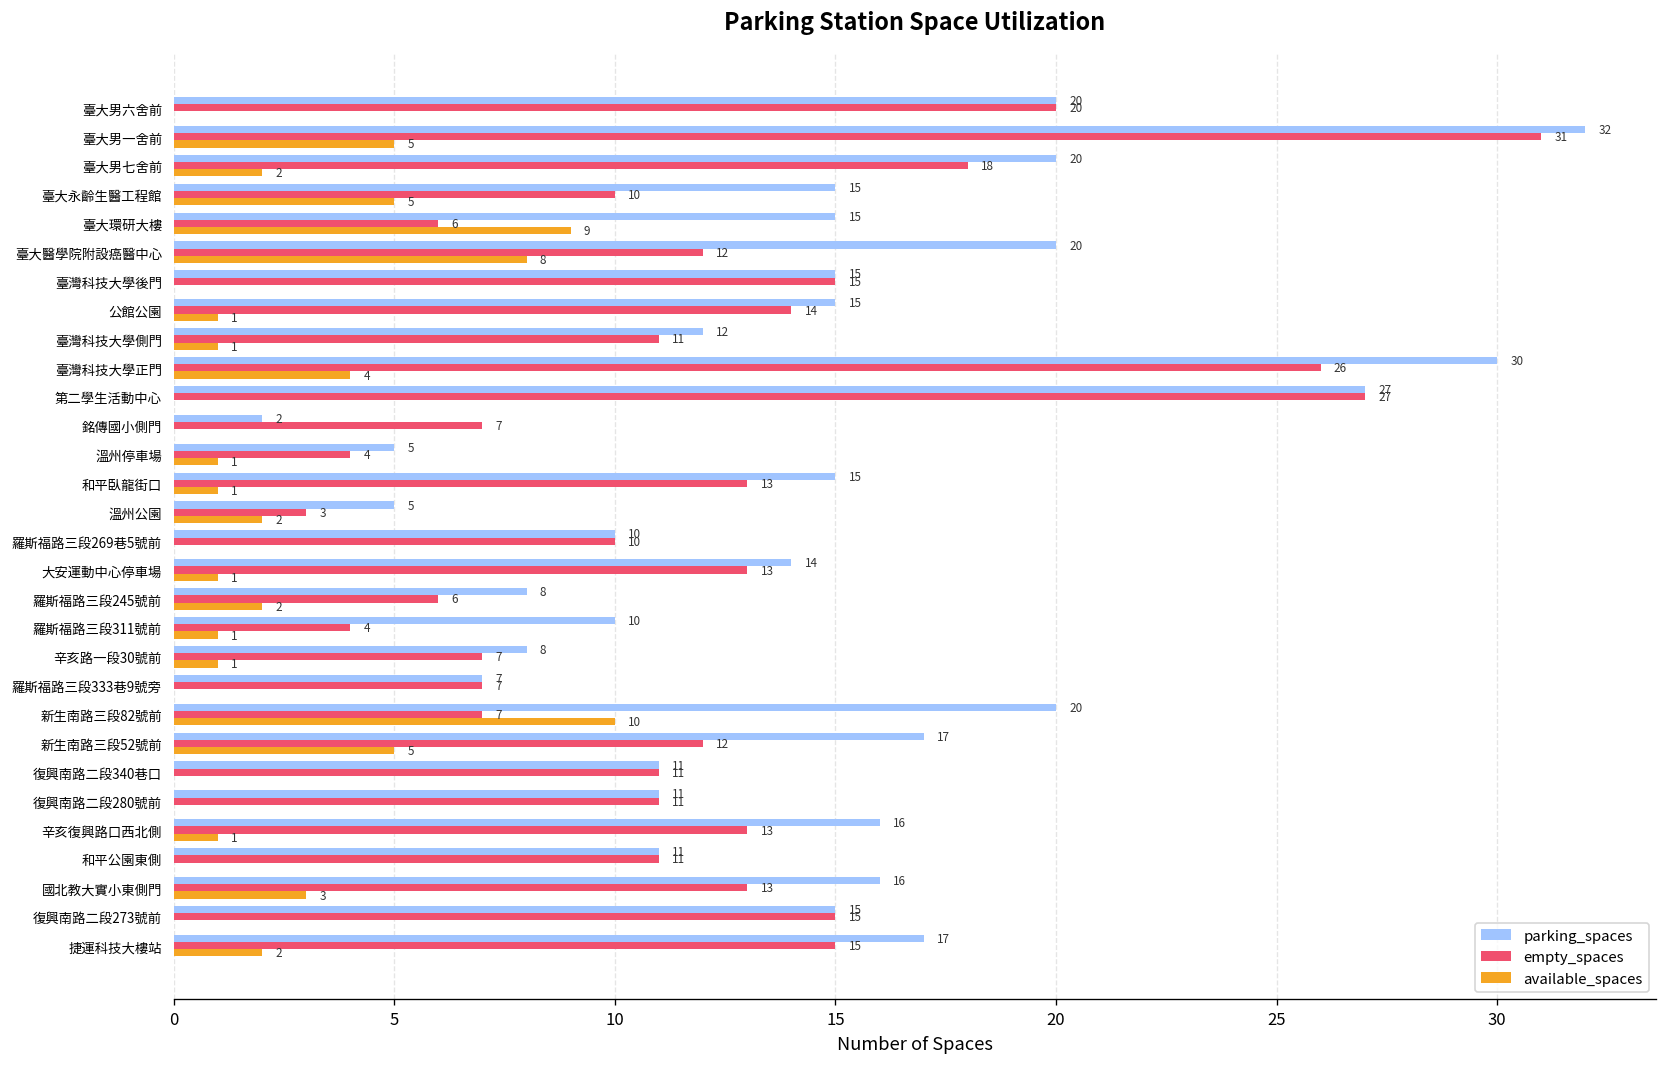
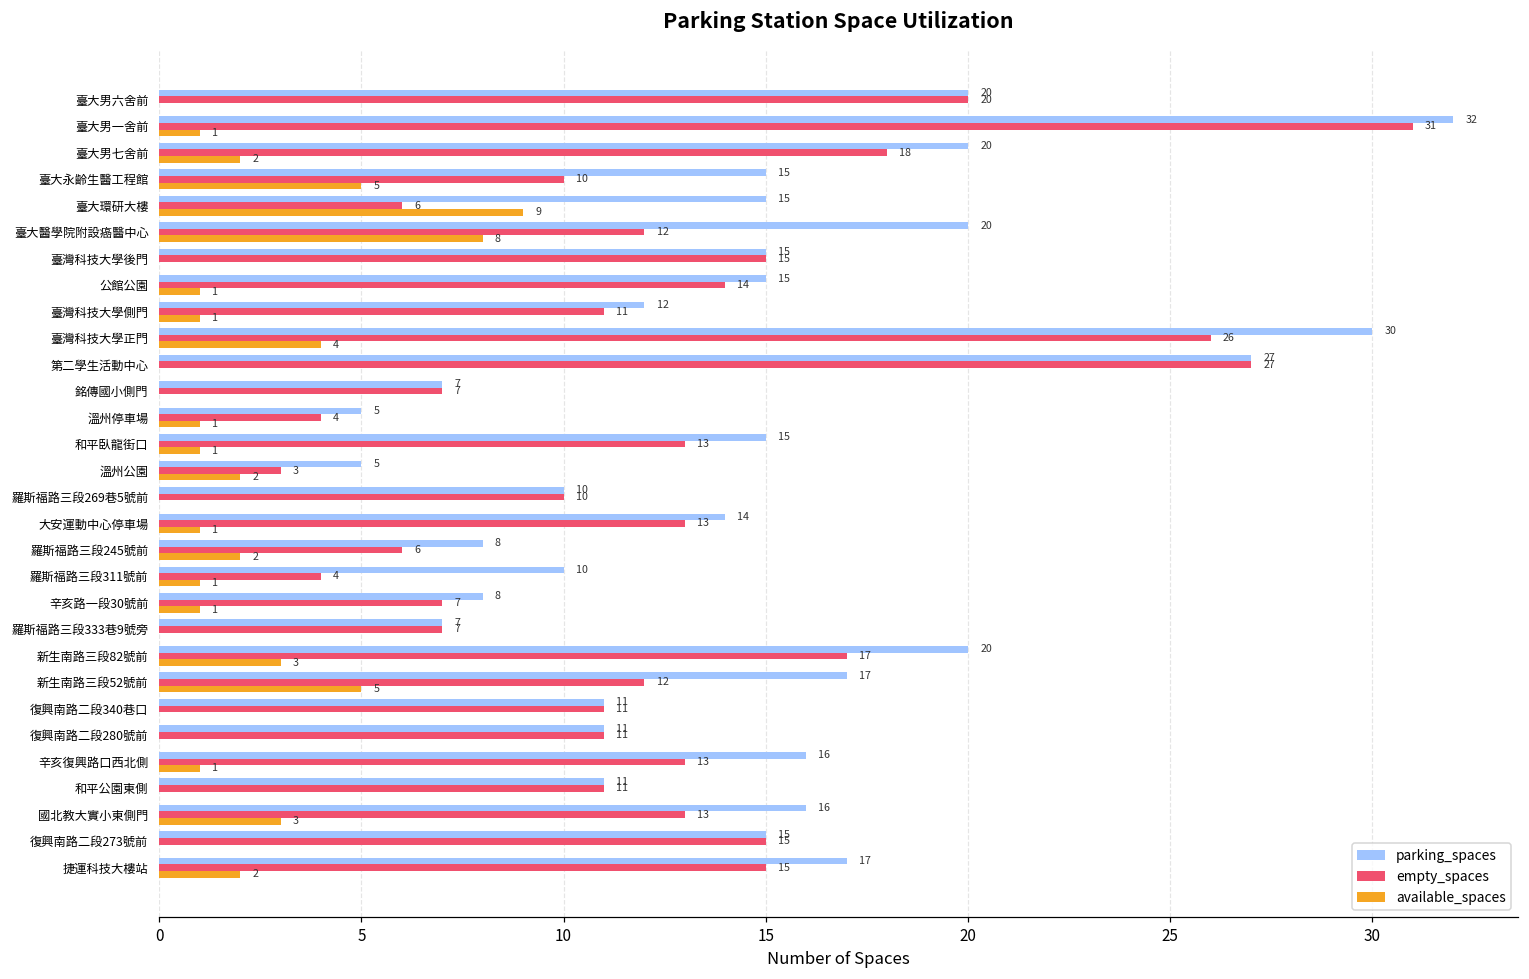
available_spaces, 臺大男一舍前: 5 -> 1
parking_spaces, 銘傳國小側門: 2 -> 7
empty_spaces, 新生南路三段82號前: 7 -> 17
available_spaces, 新生南路三段82號前: 10 -> 3
